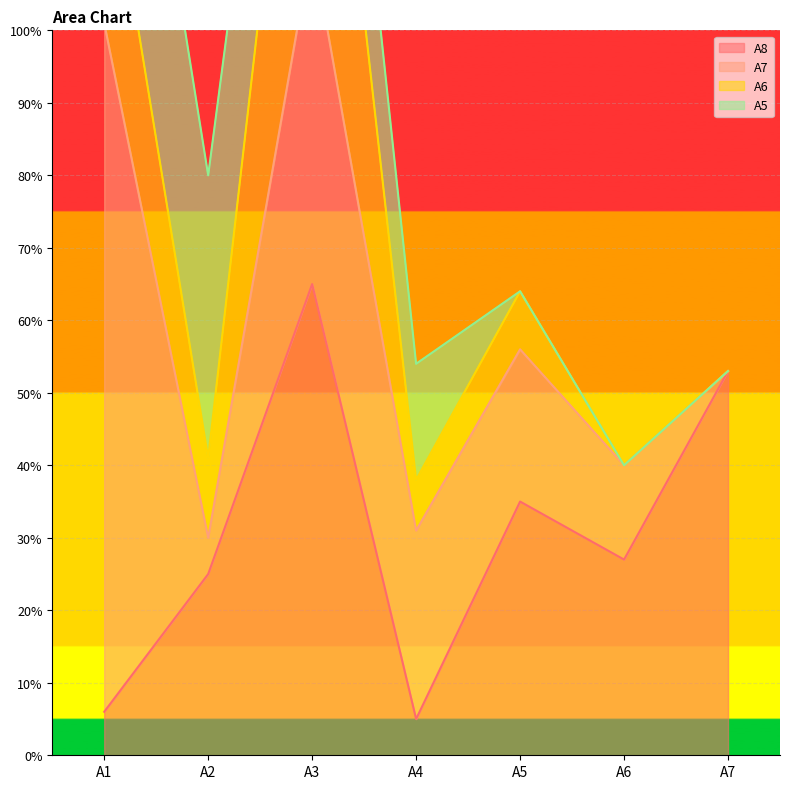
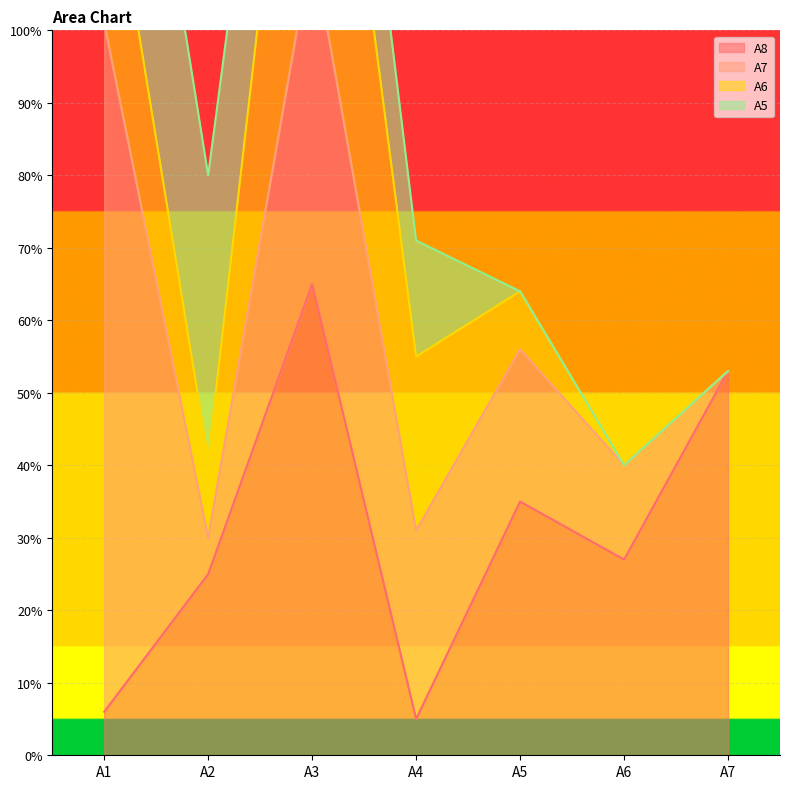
A6, A4: 7% -> 24%
